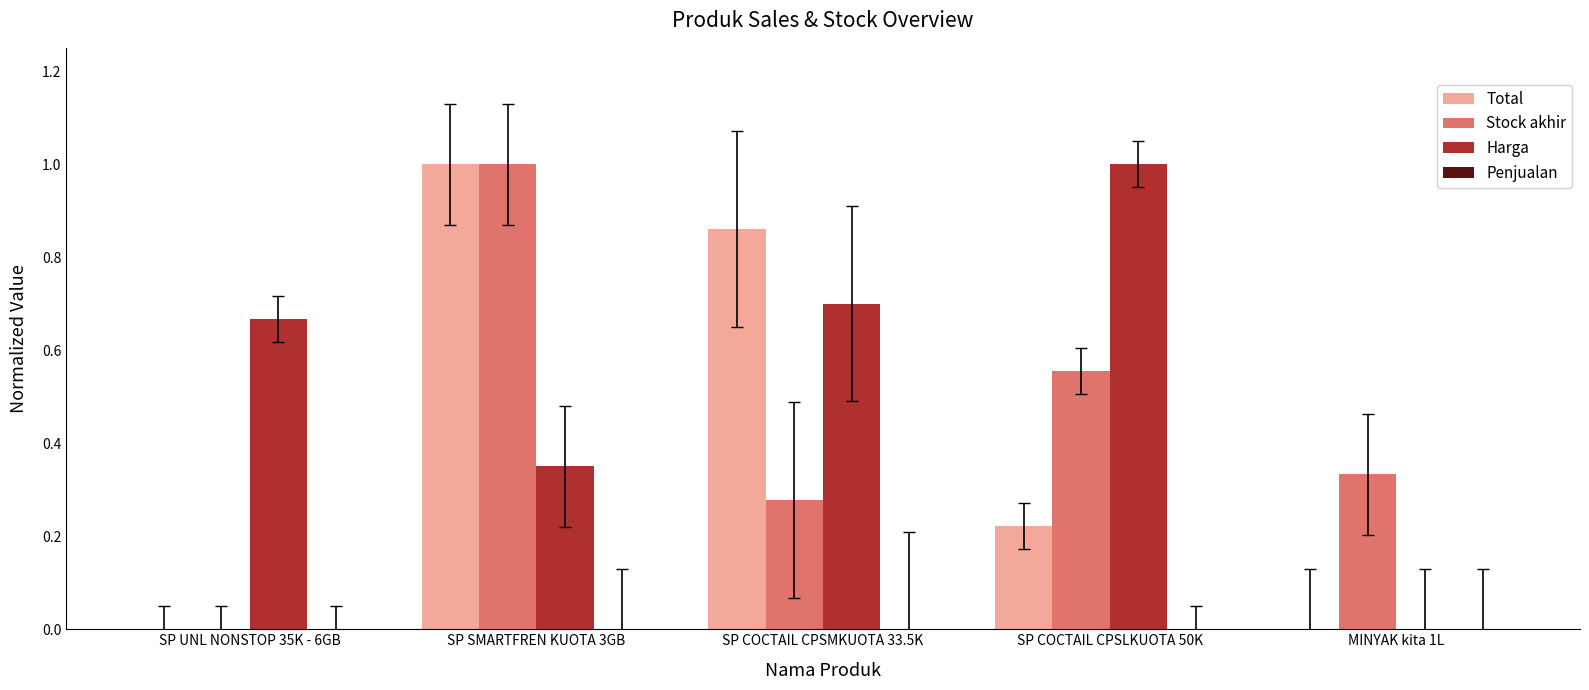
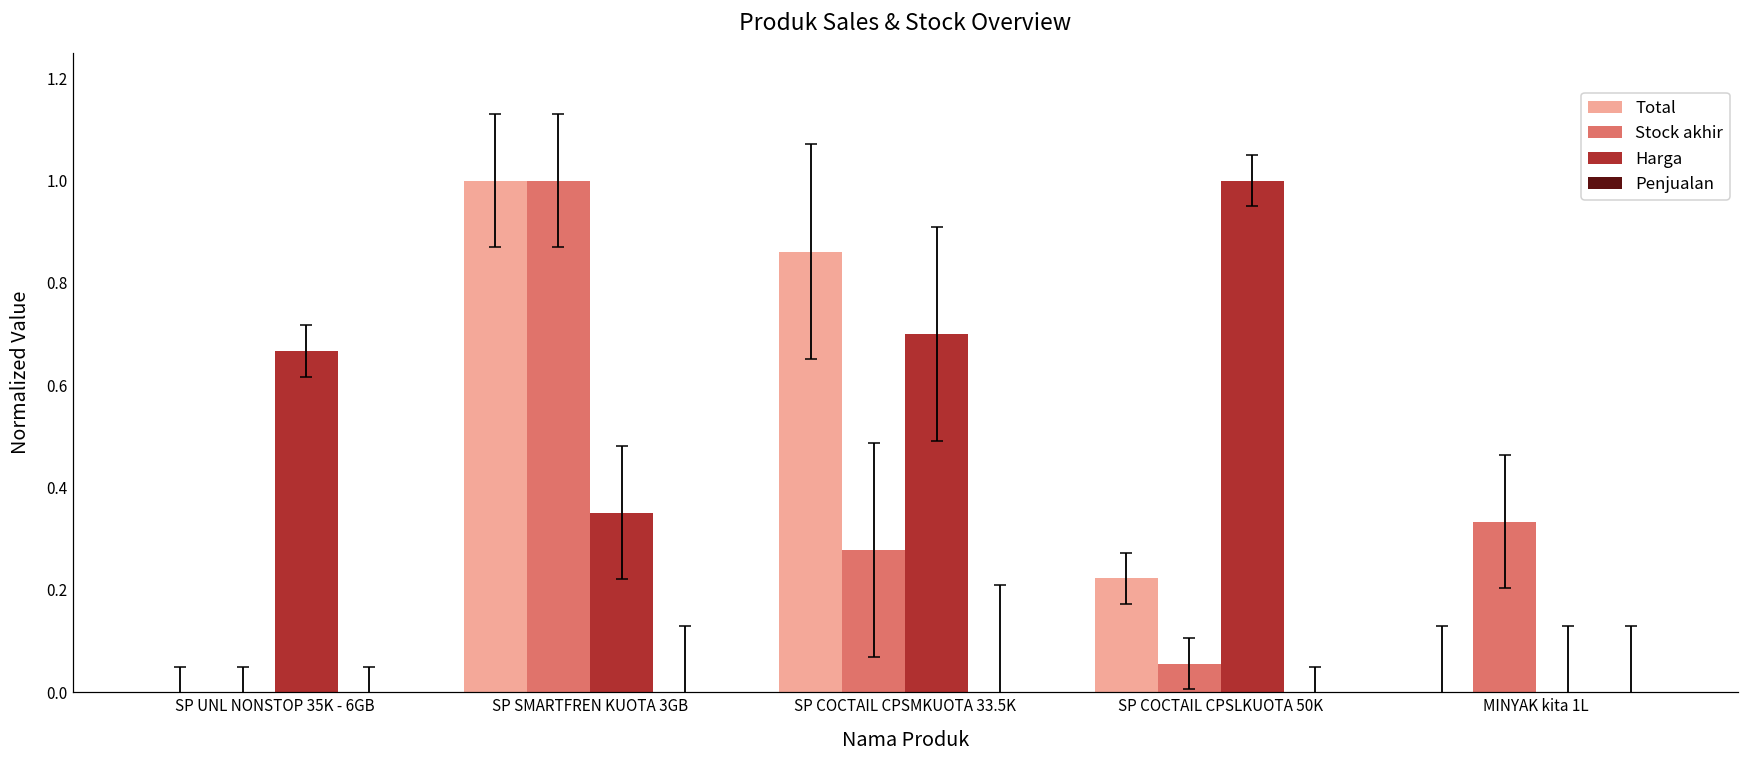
Stock akhir, SP COCTAIL CPSLKUOTA 50K: 0.56 -> 0.06
